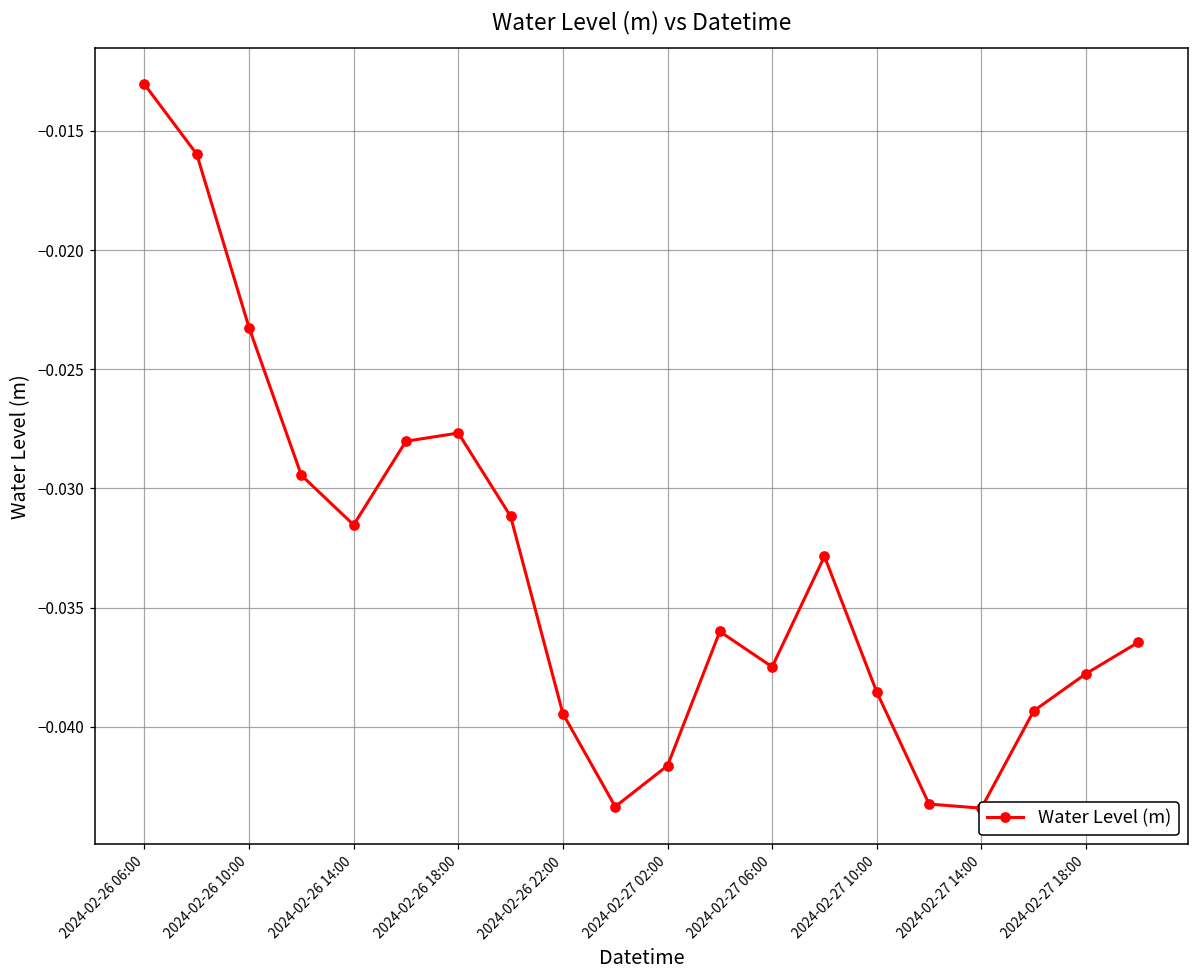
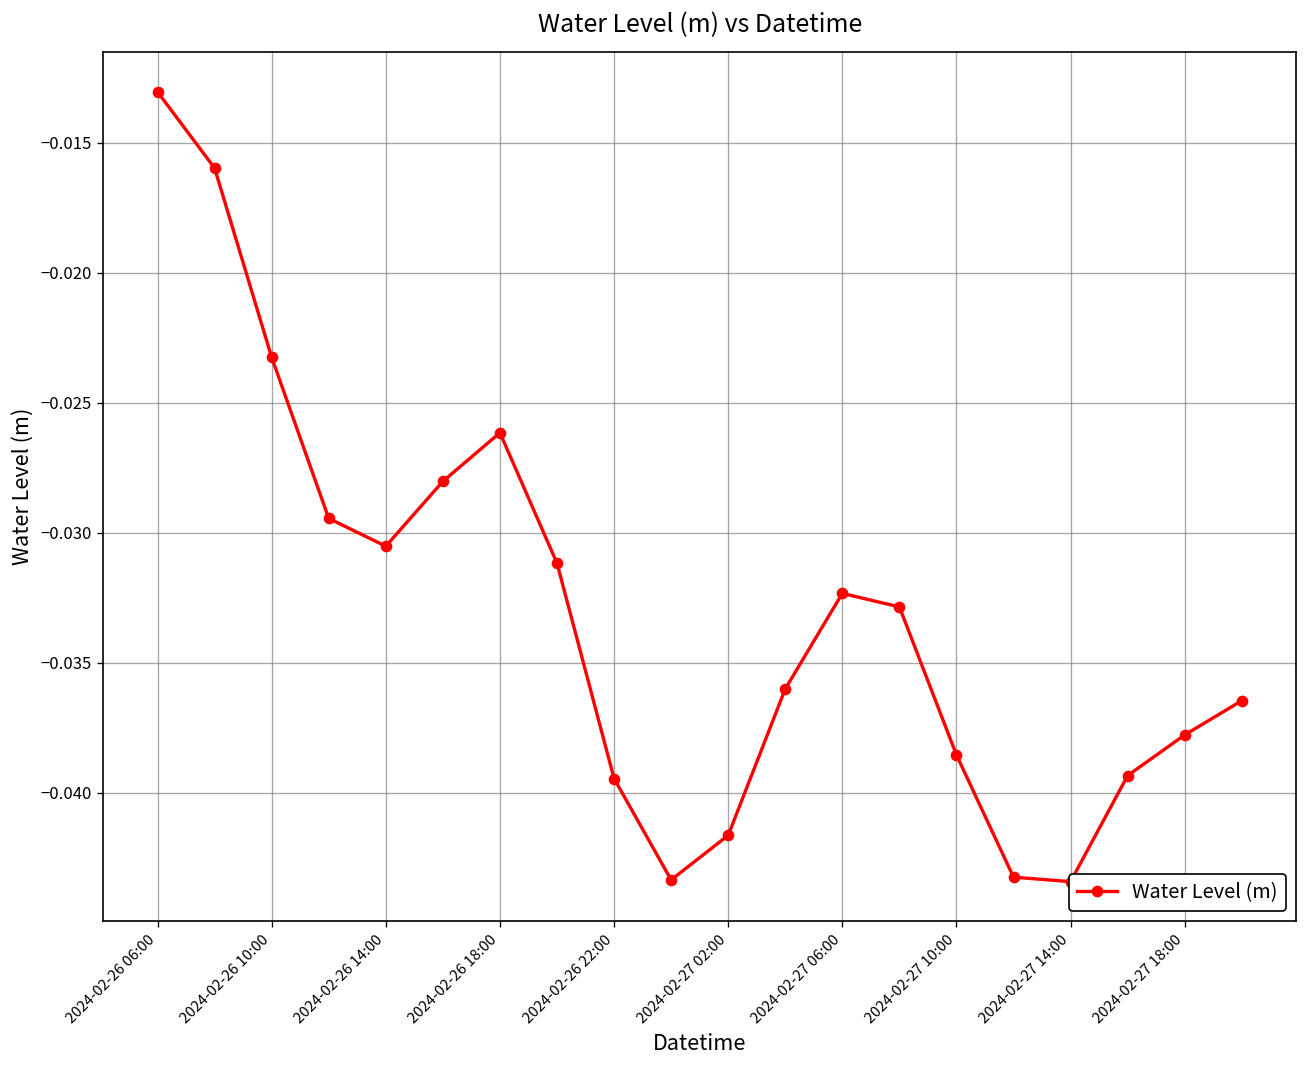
2024-02-26 14:00: -0.0315 -> -0.0305
2024-02-26 18:00: -0.0277 -> -0.0261
2024-02-27 06:00: -0.0375 -> -0.0323
